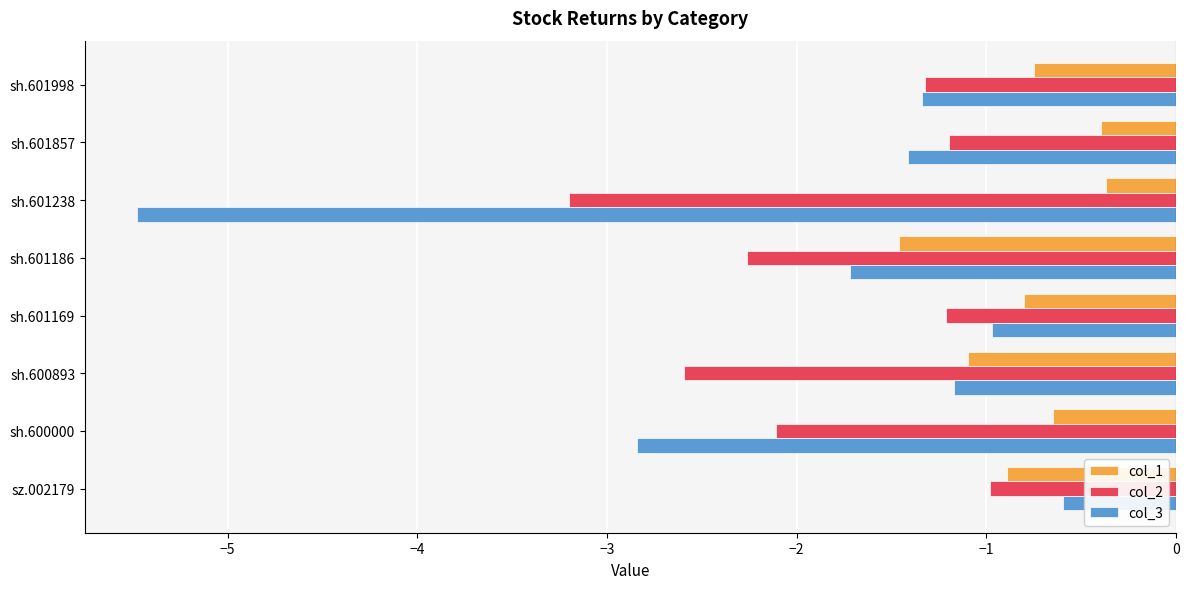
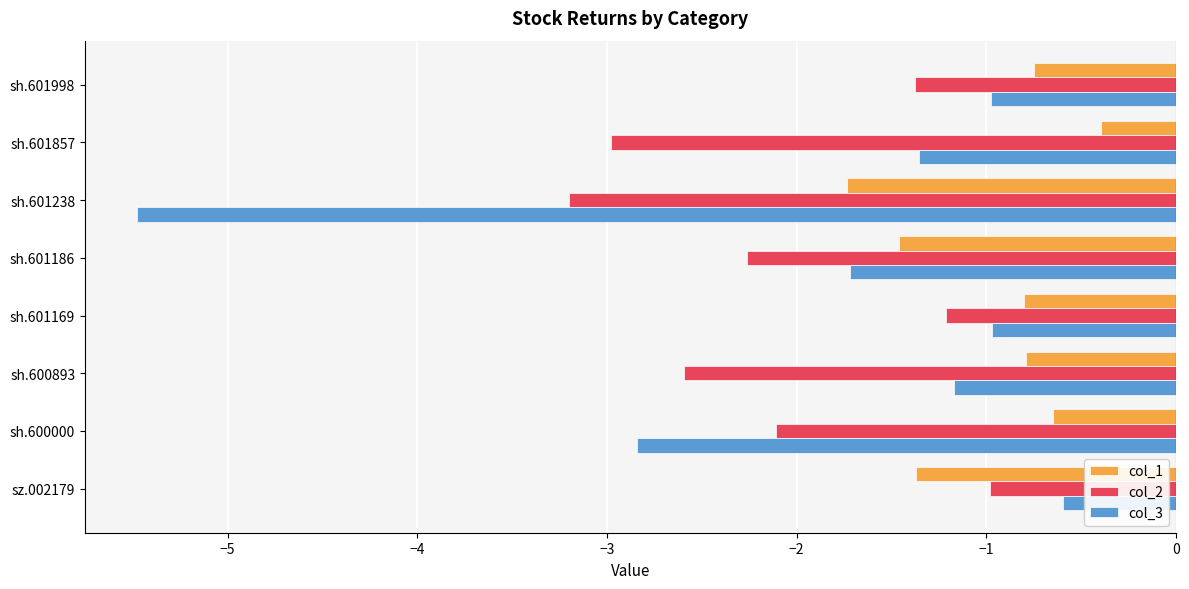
col_2, sh.601998: -1.32 -> -1.38
col_3, sh.601998: -1.34 -> -0.97
col_2, sh.601857: -1.20 -> -2.98
col_3, sh.601857: -1.41 -> -1.36
col_1, sh.601238: -0.37 -> -1.74
col_1, sh.600893: -1.10 -> -0.79
col_1, sz.002179: -0.89 -> -1.37
